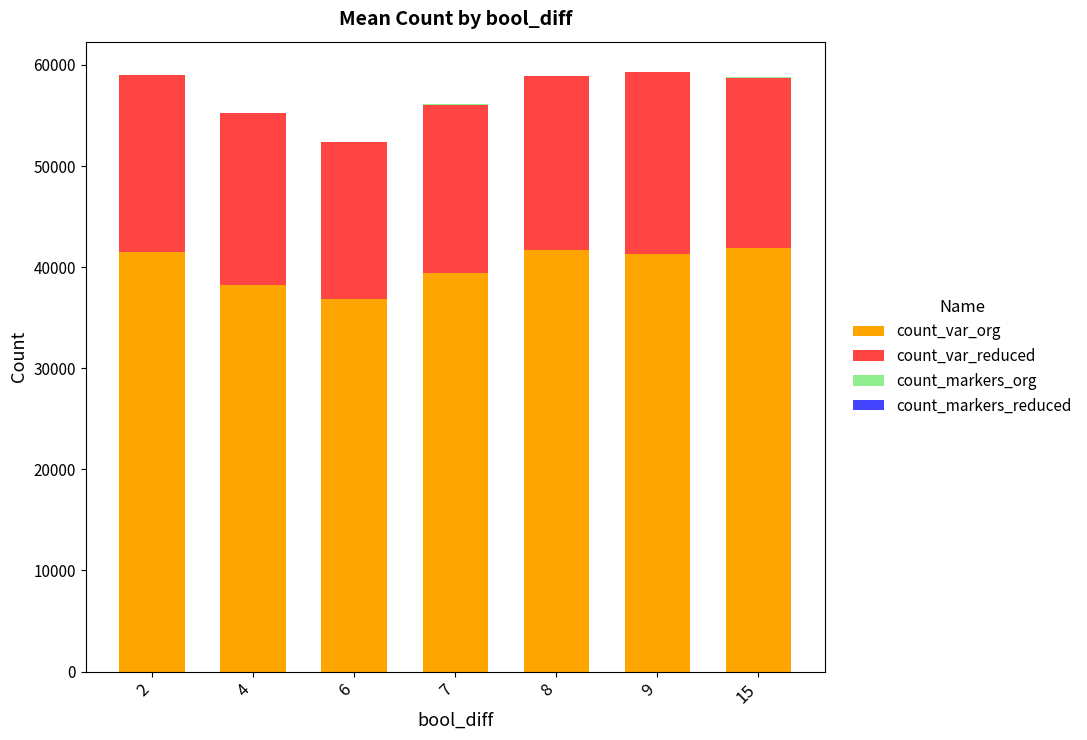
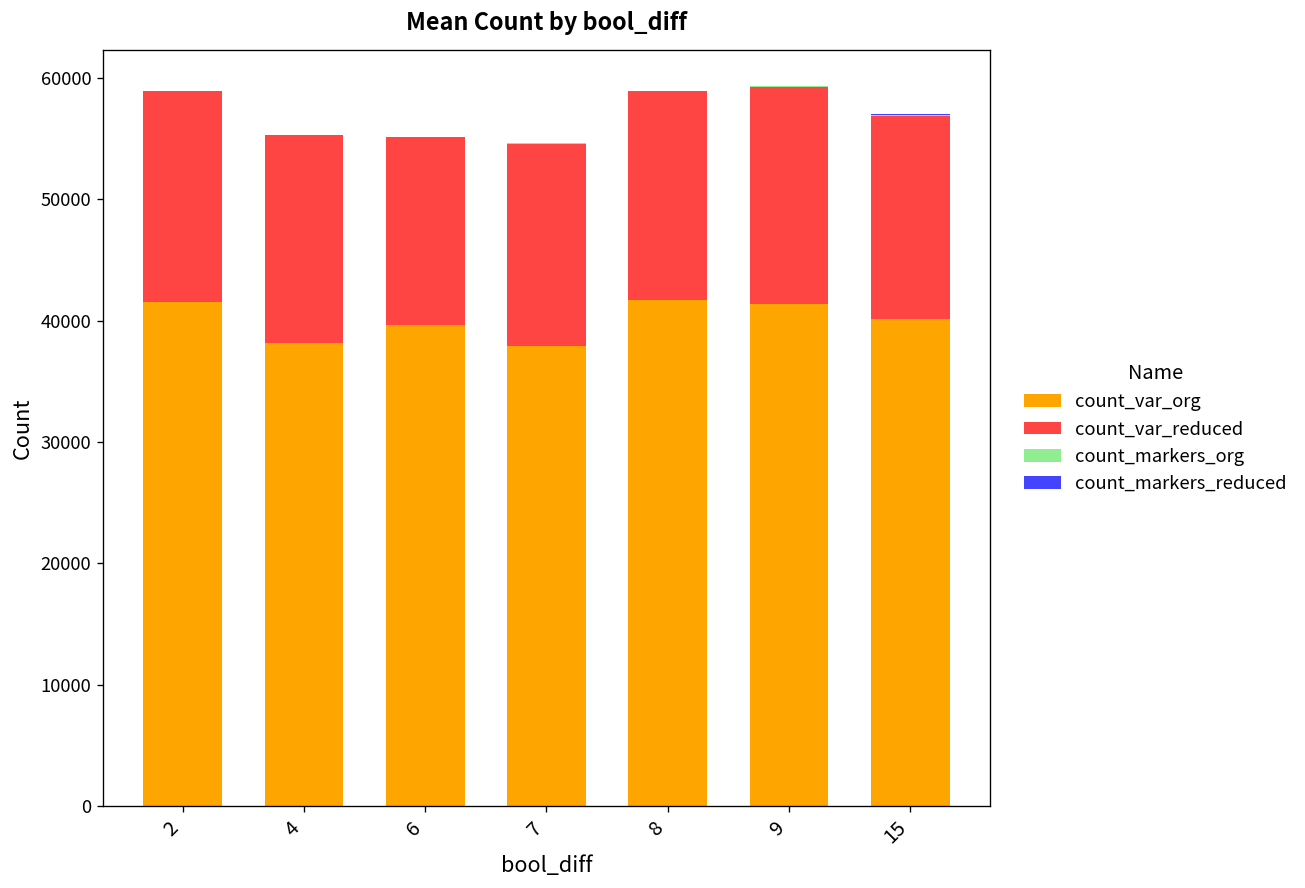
count_var_org, 6: 36900 -> 39700
count_var_org, 7: 39500 -> 37900
count_var_org, 15: 41900 -> 40100
